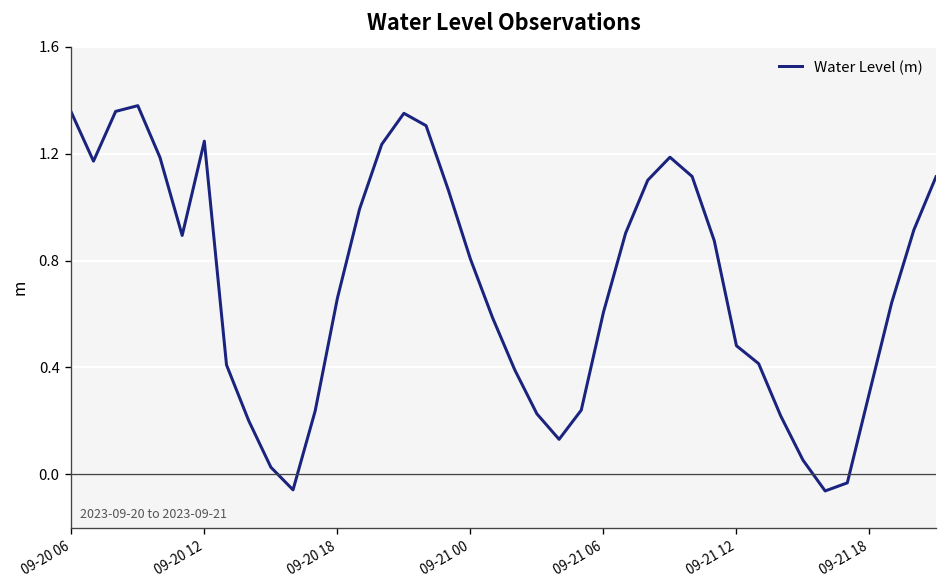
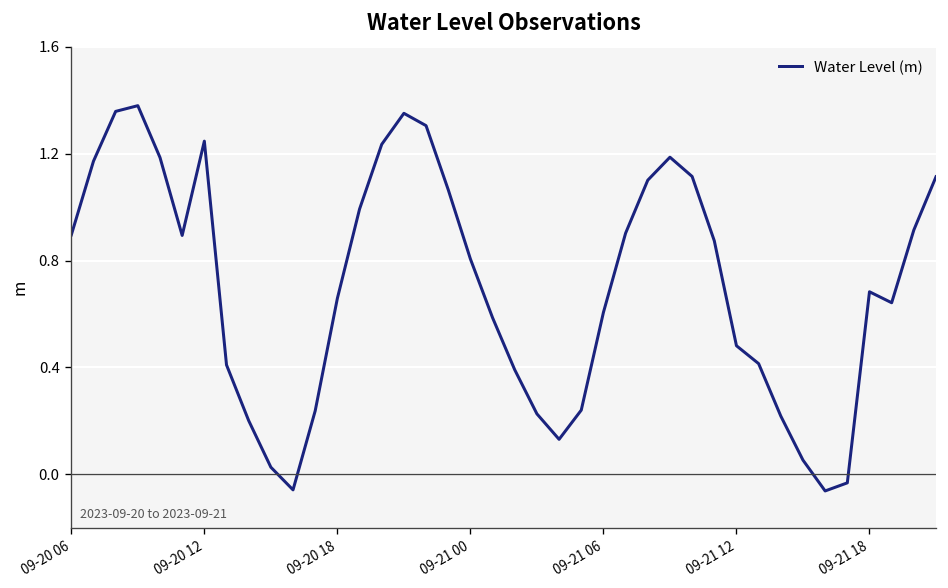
09-20 06: 1.35 -> 0.90
09-21 18: 0.31 -> 0.68
